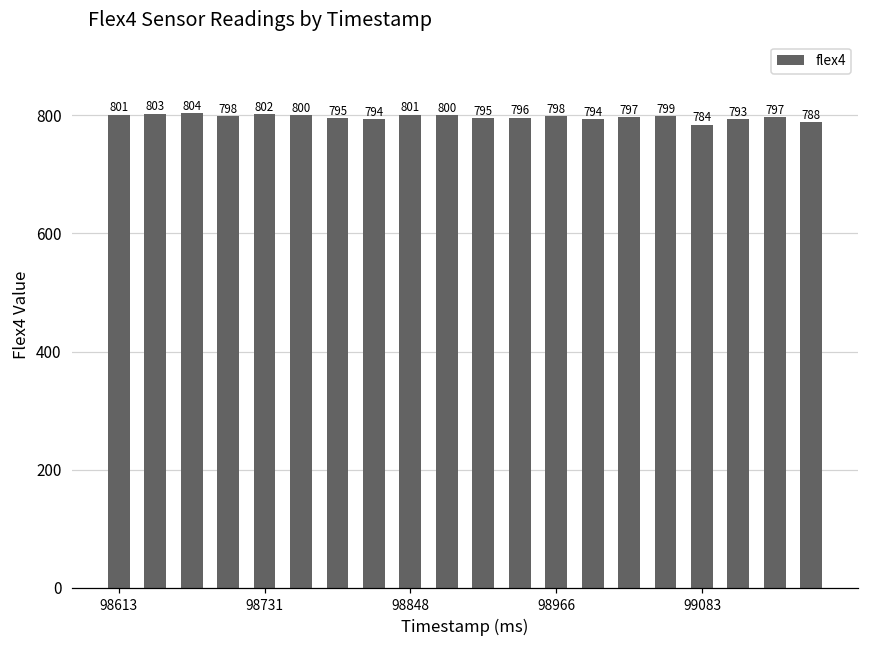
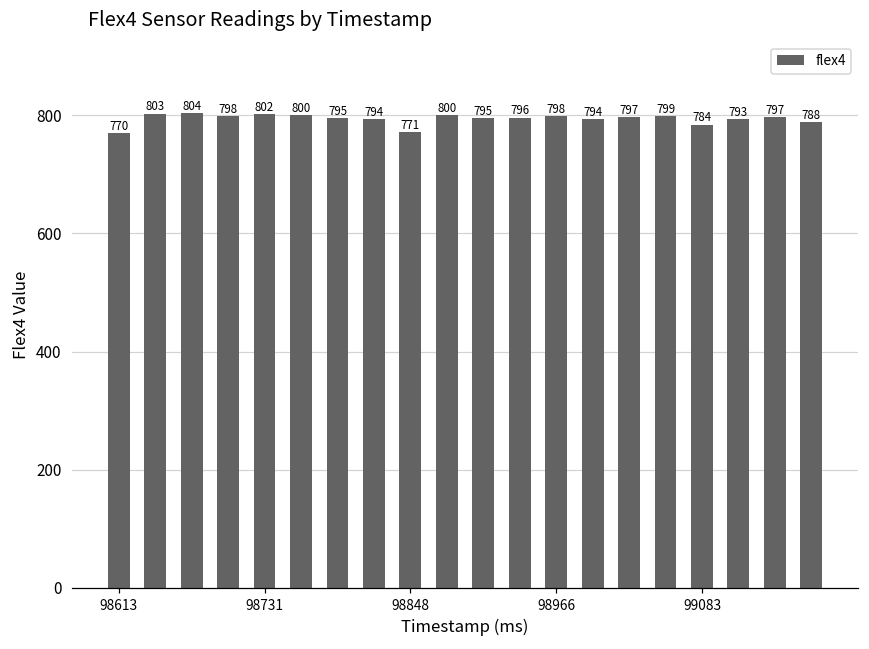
98613: 801 -> 770
98848: 801 -> 771
